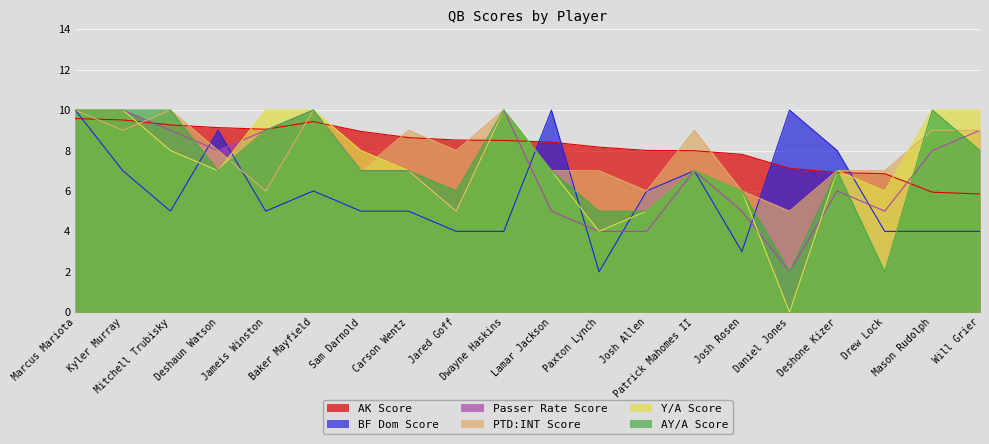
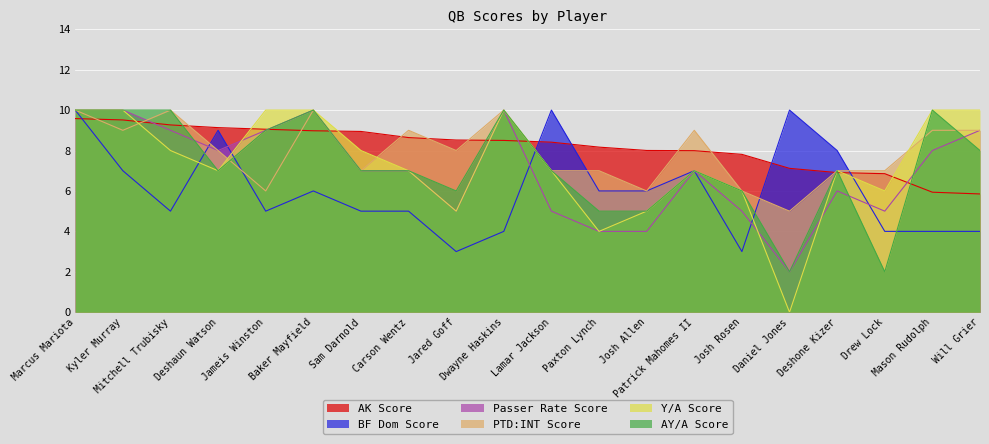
AK Score, Baker Mayfield: 9.4 -> 9.0
BF Dom Score, Jared Goff: 4 -> 3
BF Dom Score, Paxton Lynch: 2 -> 6
